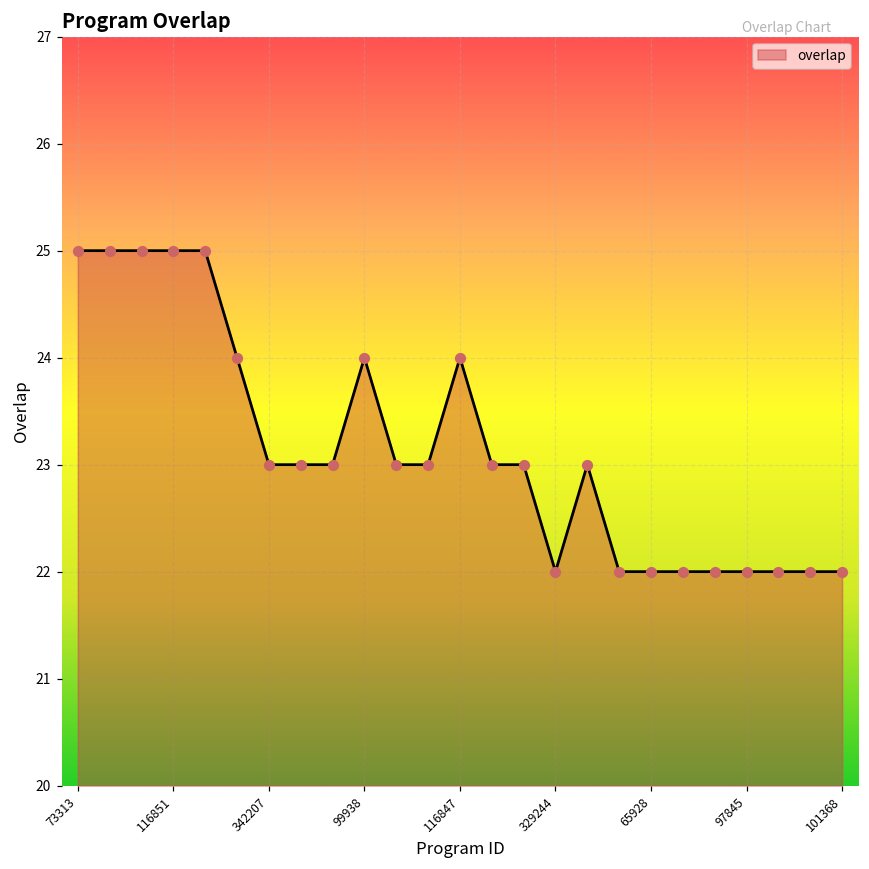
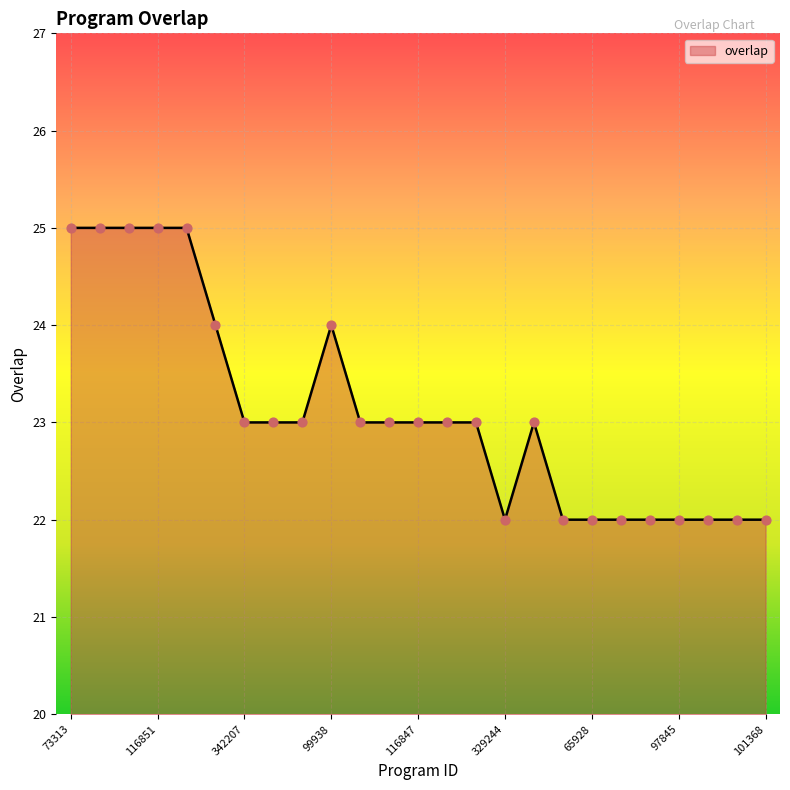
116847: 24 -> 23
